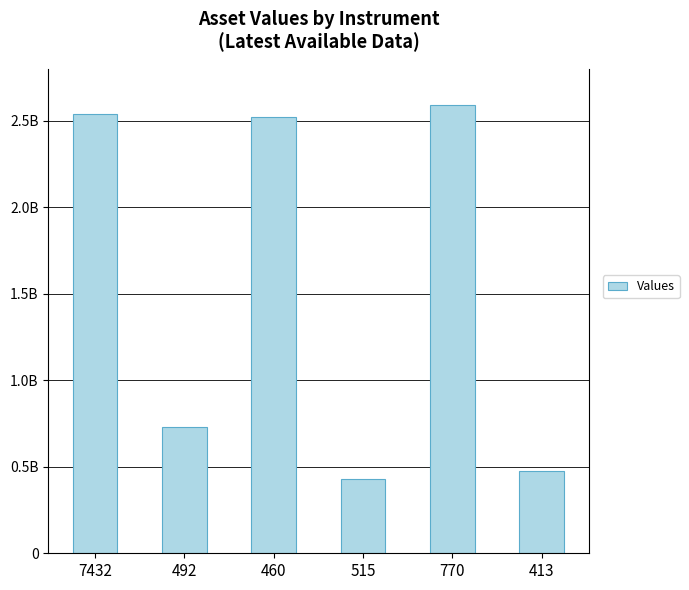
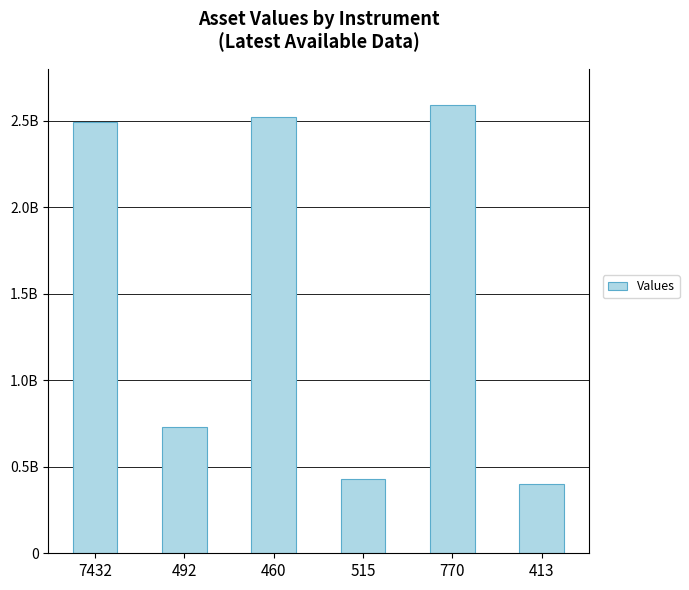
7432: 2540000000 -> 2490000000
413: 480000000 -> 400000000
